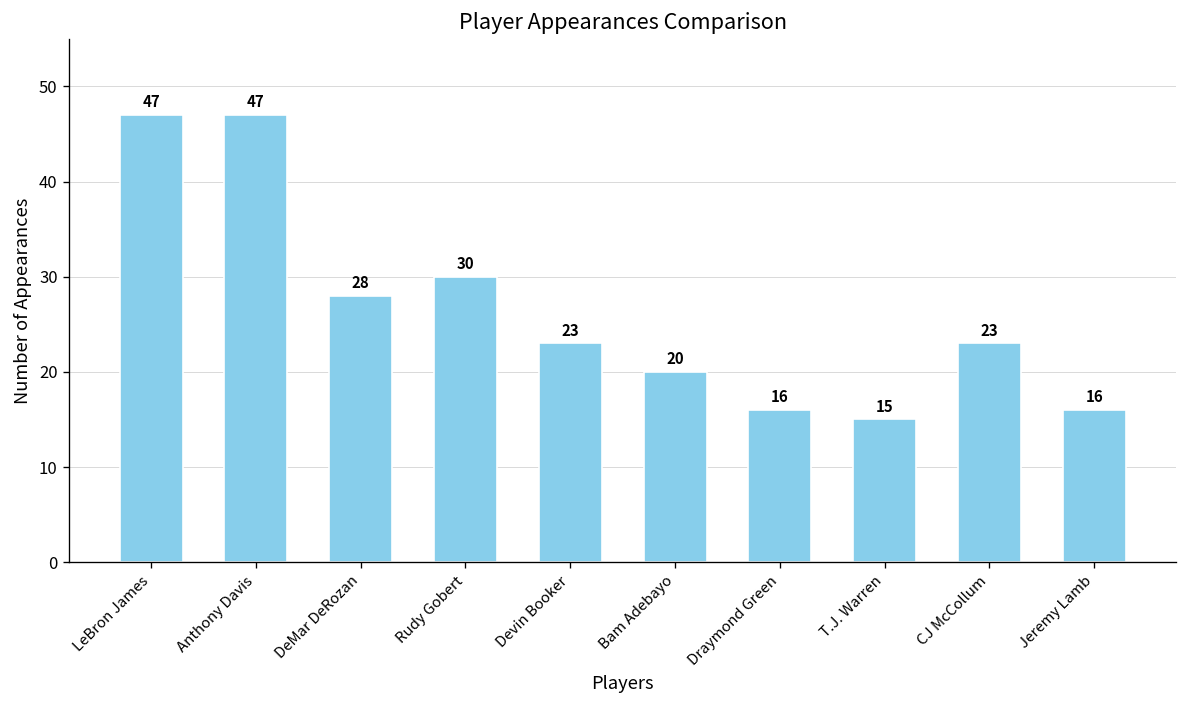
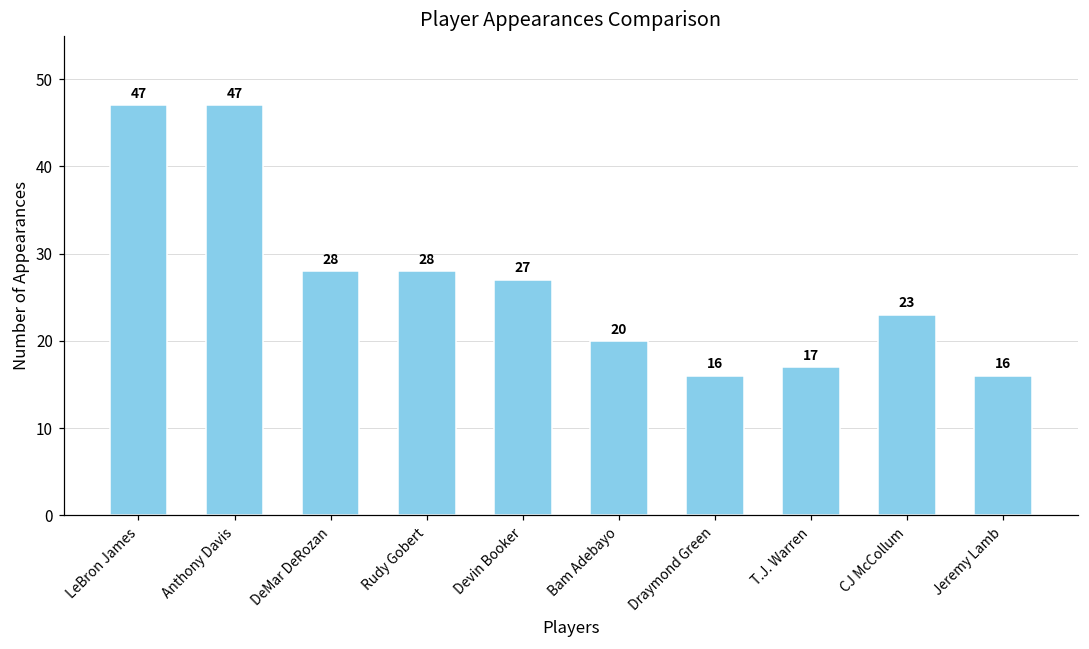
Rudy Gobert: 30 -> 28
Devin Booker: 23 -> 27
T.J. Warren: 15 -> 17
